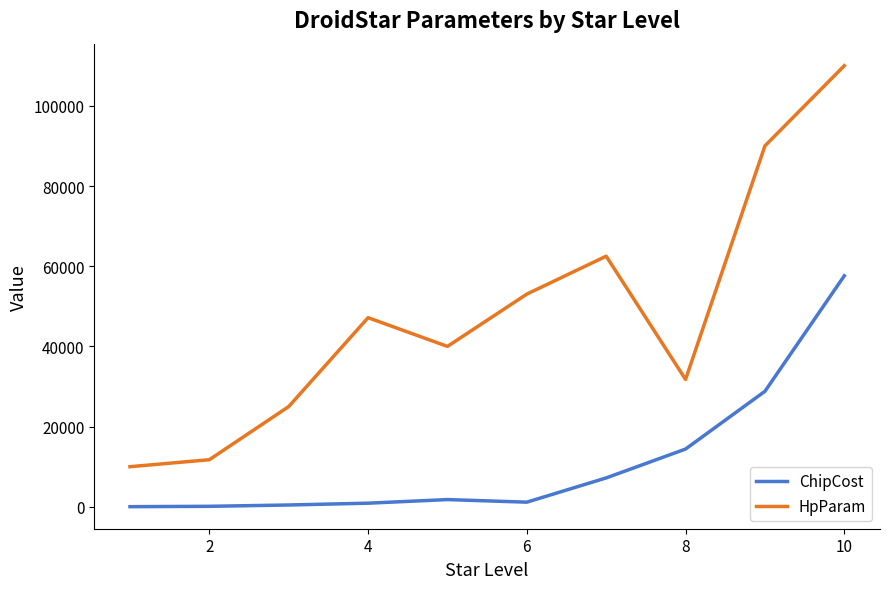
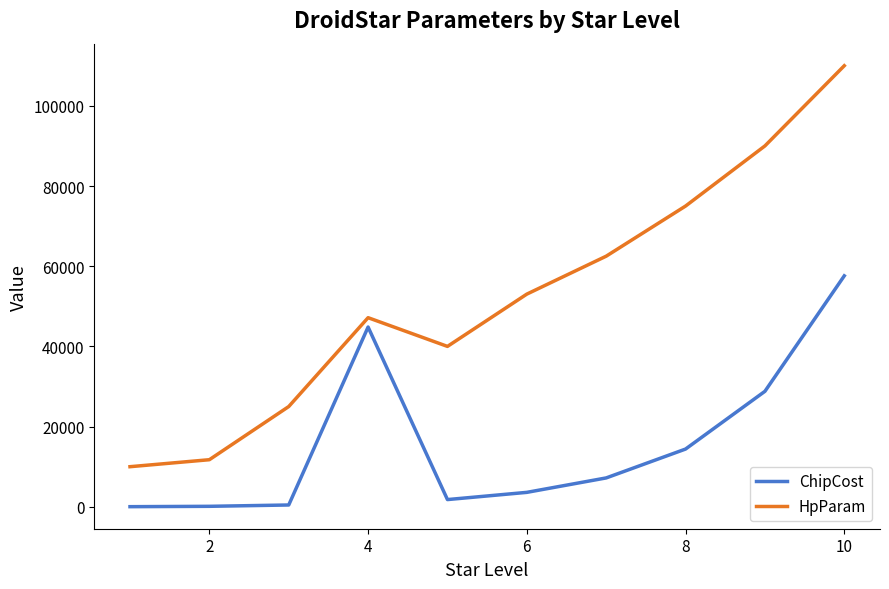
ChipCost, 4: 1000 -> 45000
ChipCost, 6: 1000 -> 4000
HpParam, 8: 32000 -> 75000
